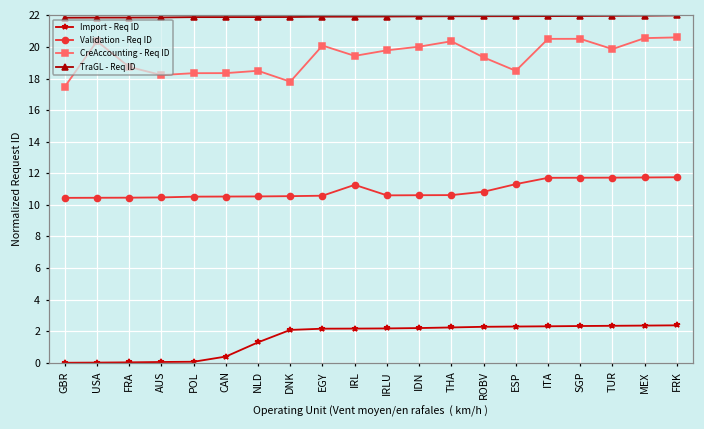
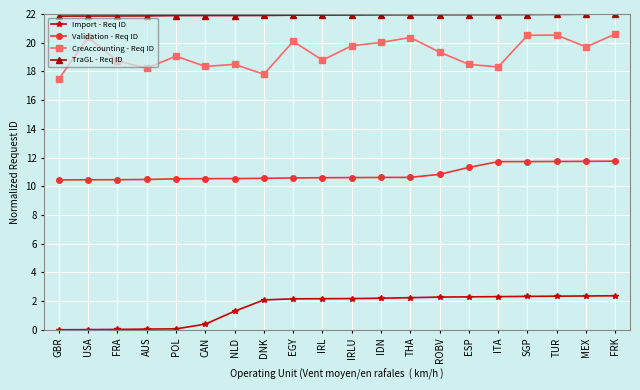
CreAccounting - Req ID, POL: 18.3 -> 19.1
Validation - Req ID, IRL: 11.3 -> 10.6
CreAccounting - Req ID, IRL: 19.4 -> 18.8
CreAccounting - Req ID, ITA: 20.5 -> 18.3
CreAccounting - Req ID, TUR: 19.9 -> 20.5
CreAccounting - Req ID, MEX: 20.6 -> 19.7
